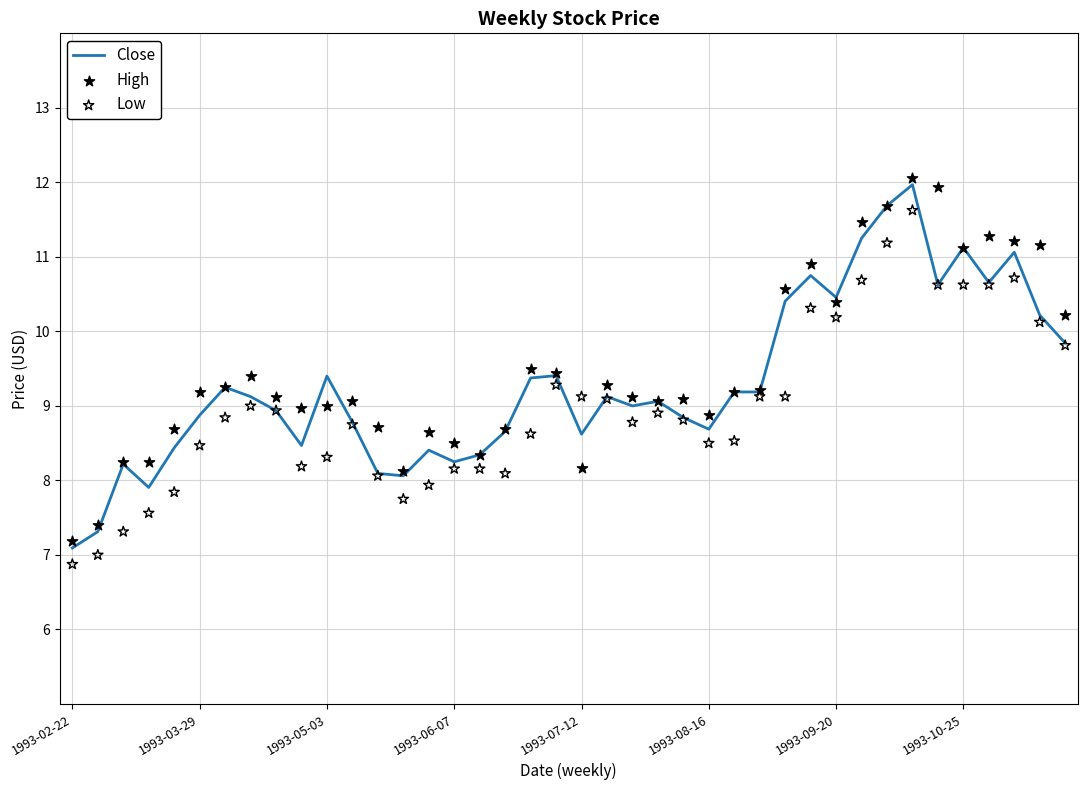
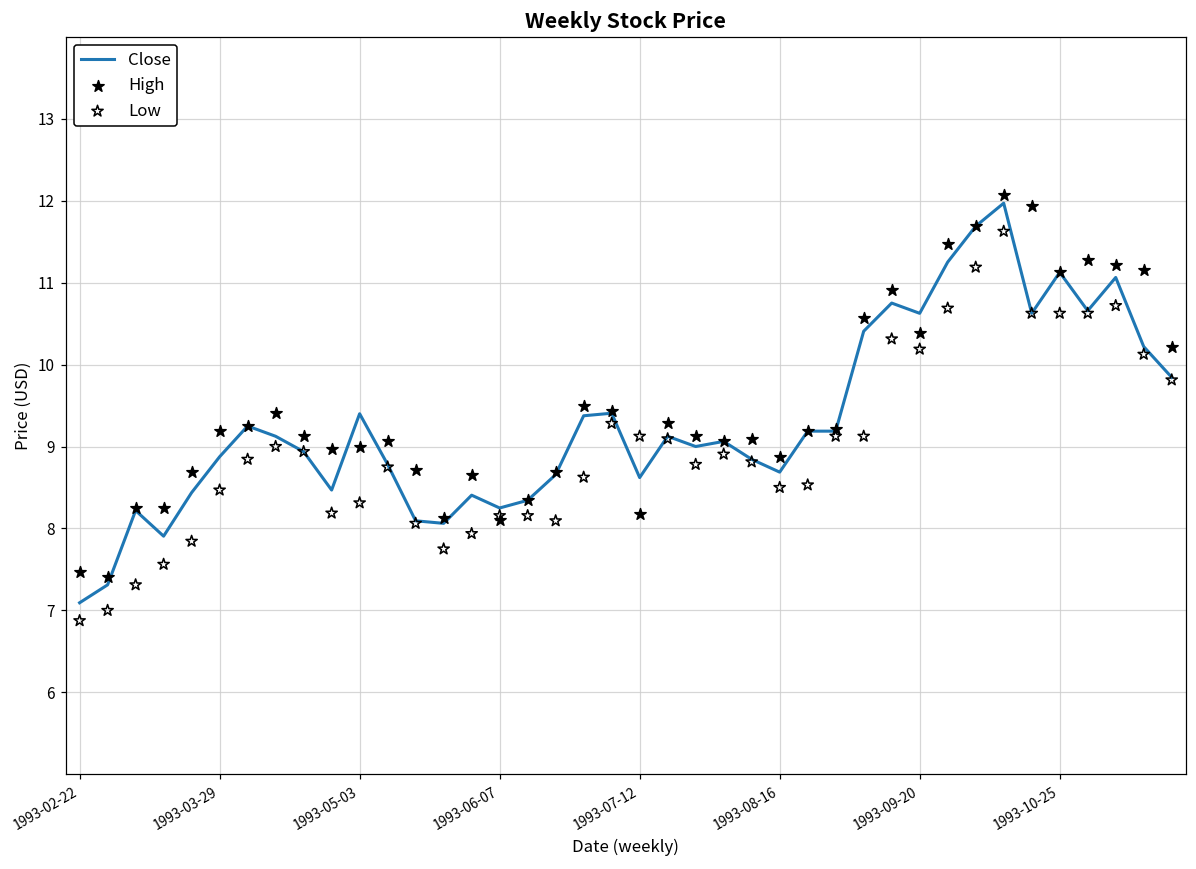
High, 1993-02-22: 7.2 -> 7.5
High, 1993-06-07: 8.5 -> 8.1
Close, 1993-09-20: 10.5 -> 10.6
